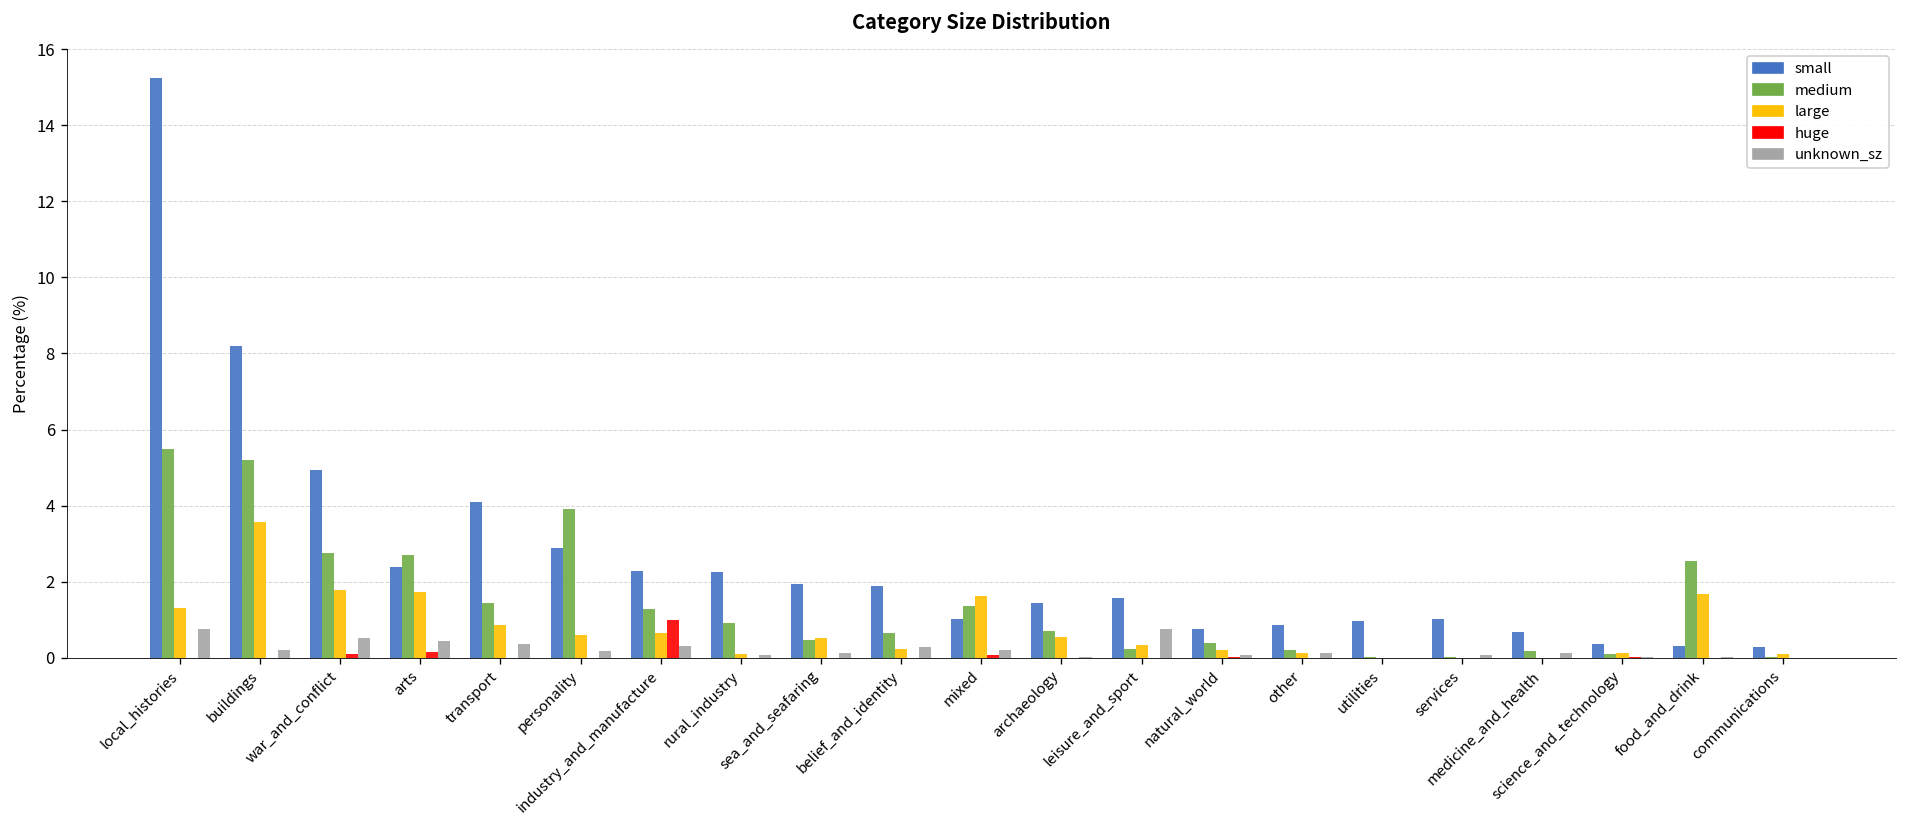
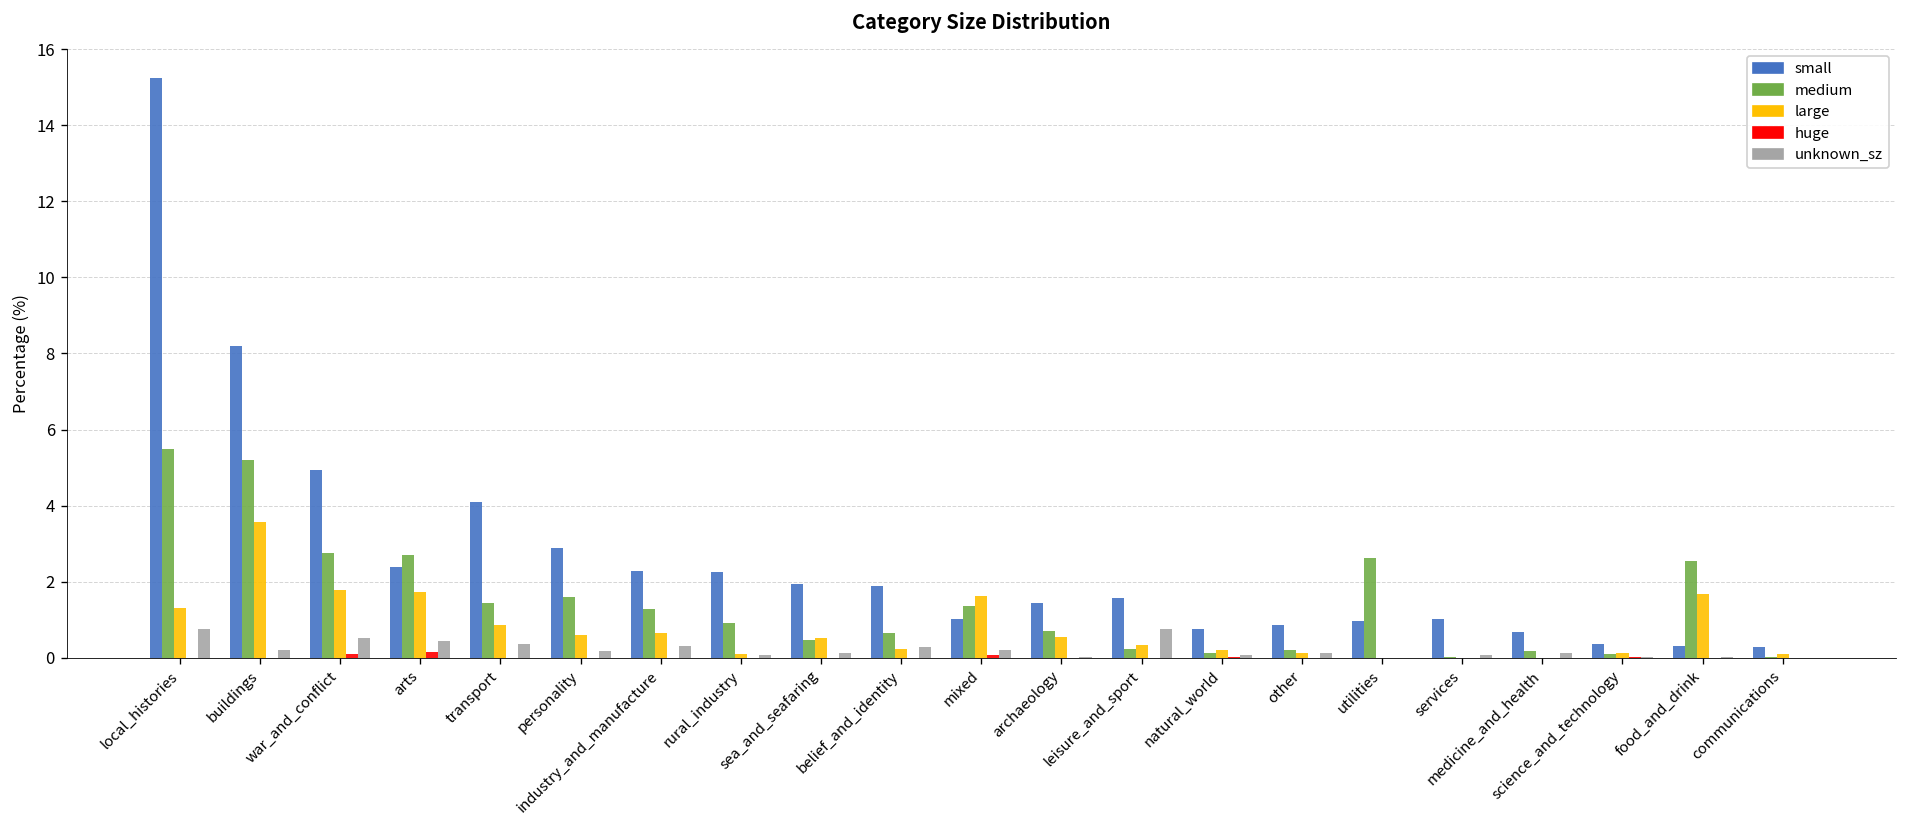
medium, personality: 3.9 -> 1.6
huge, industry_and_manufacture: 1 -> 0
medium, natural_world: 0.4 -> 0.1
medium, utilities: 0.0 -> 2.6
